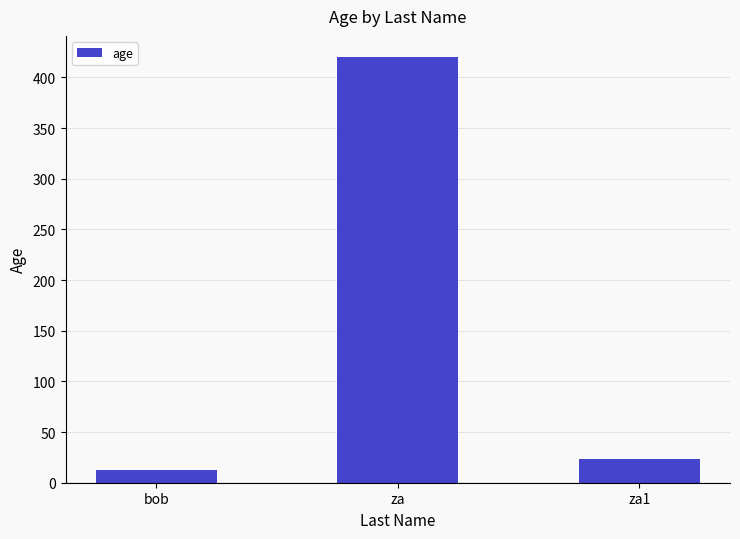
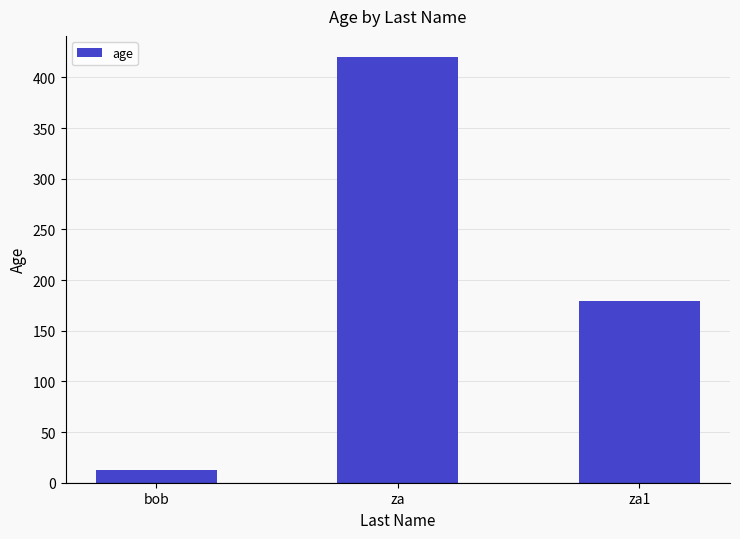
za1: 23 -> 179
